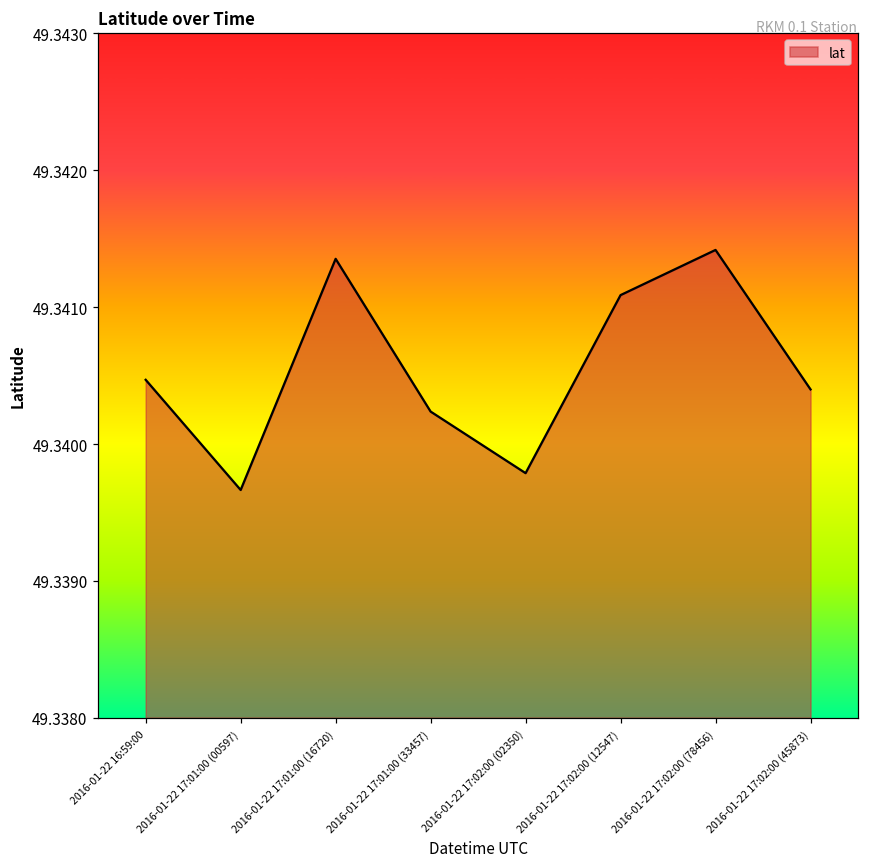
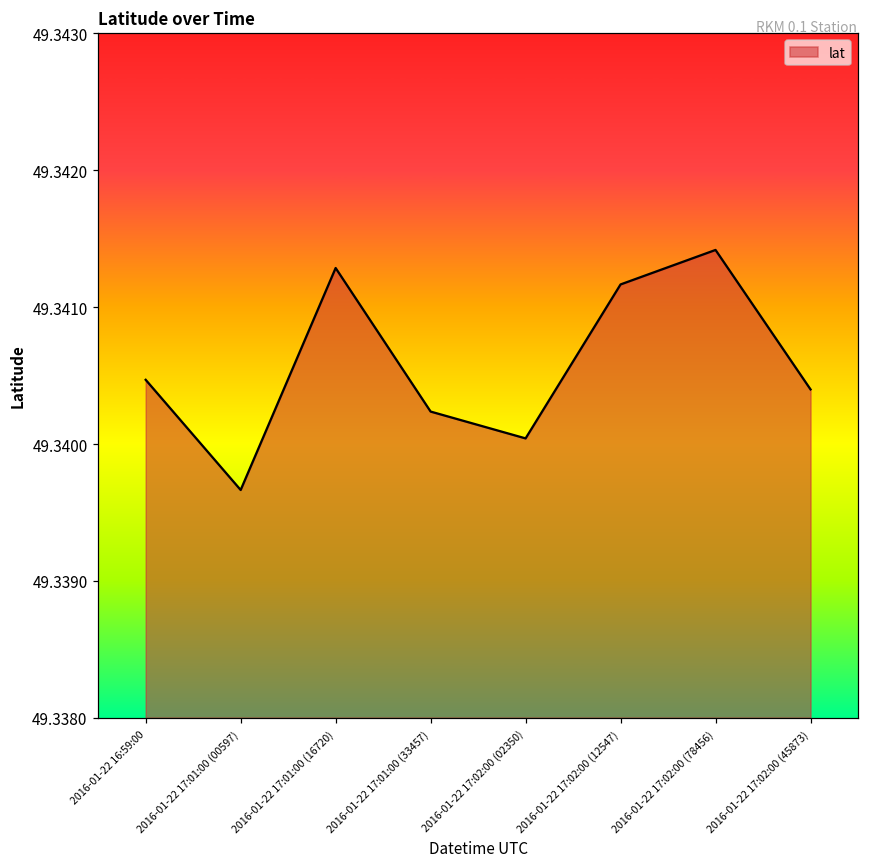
2016-01-22 17:01:00 (16720): 49.34135 -> 49.34129
2016-01-22 17:02:00 (02350): 49.33979 -> 49.34004
2016-01-22 17:02:00 (12547): 49.34109 -> 49.34117
